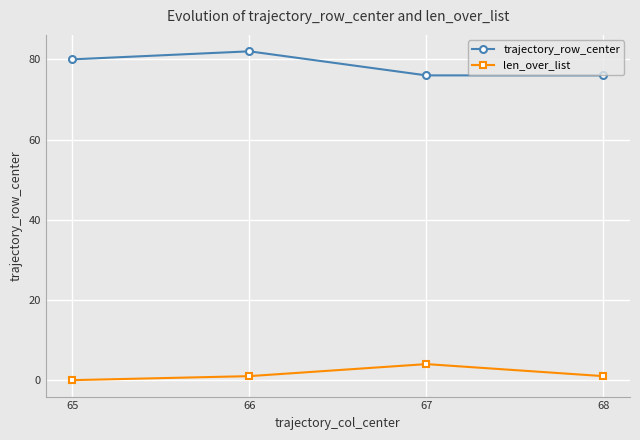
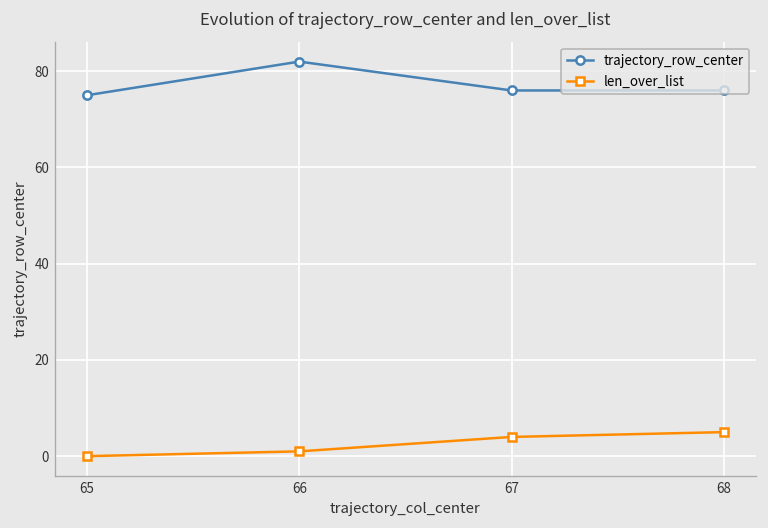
trajectory_row_center, 65: 80 -> 75
len_over_list, 68: 1 -> 5
